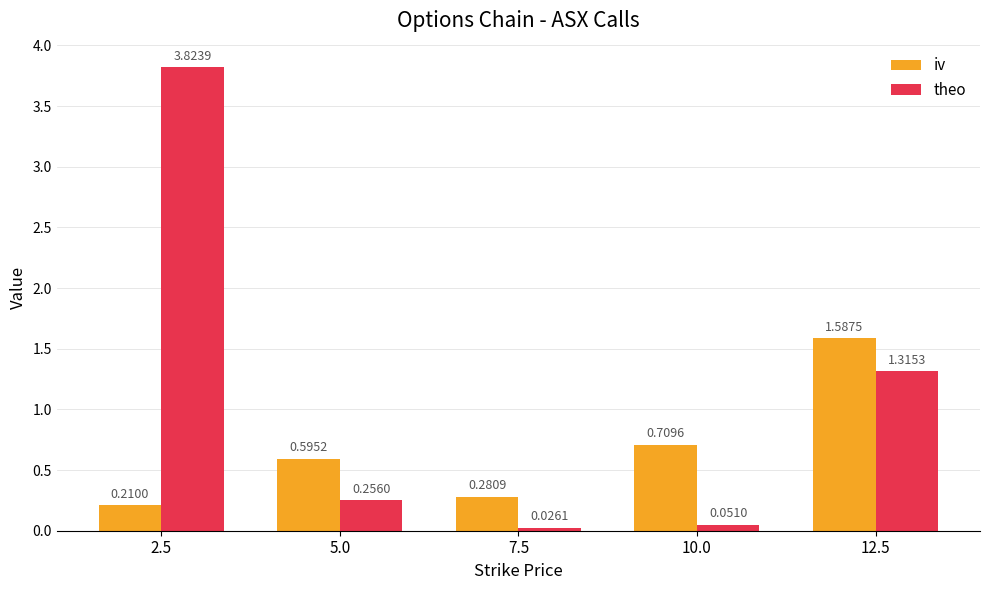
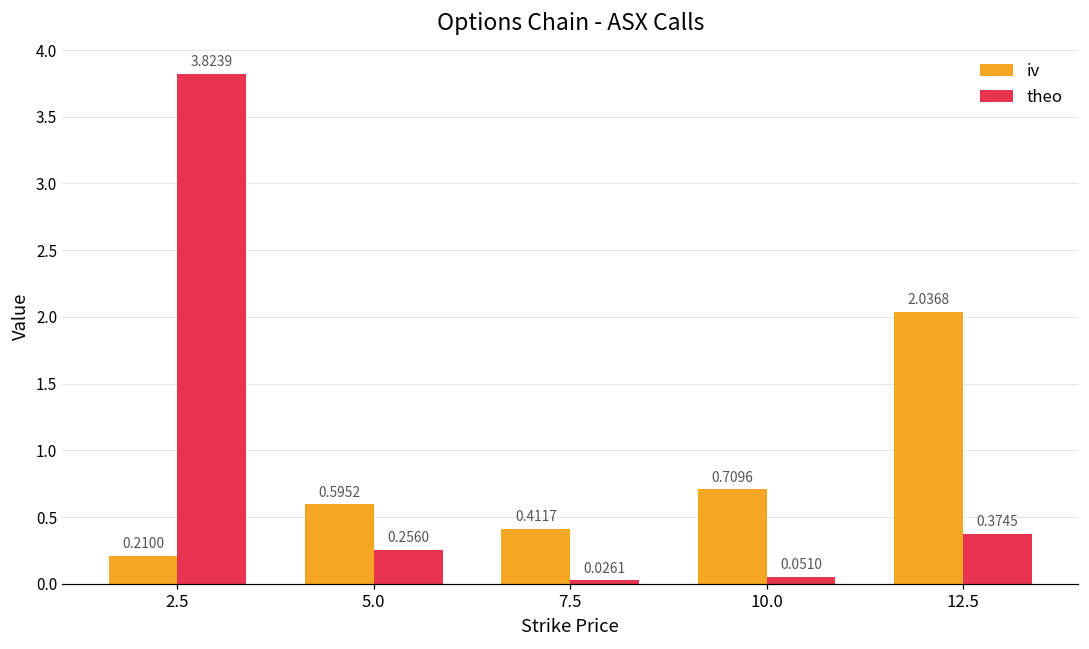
iv, 7.5: 0.2809 -> 0.4117
iv, 12.5: 1.5875 -> 2.0368
theo, 12.5: 1.3153 -> 0.3745
